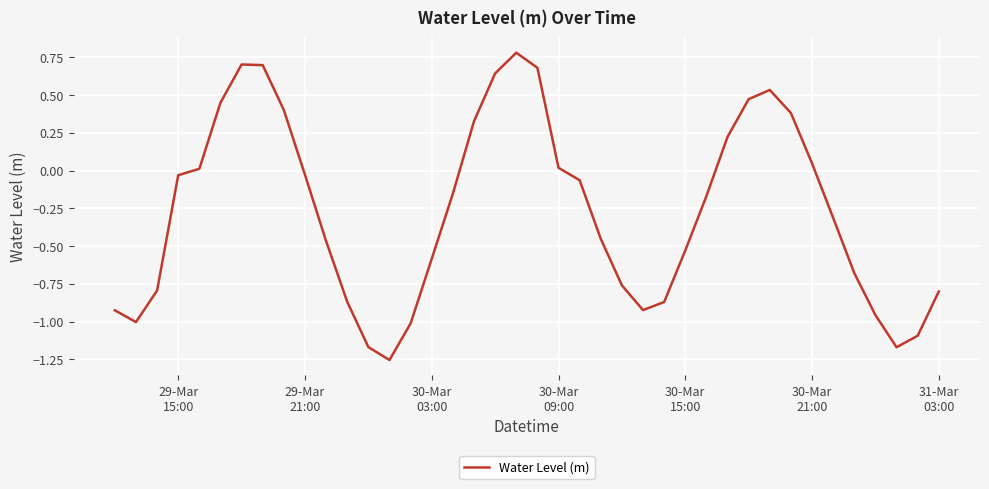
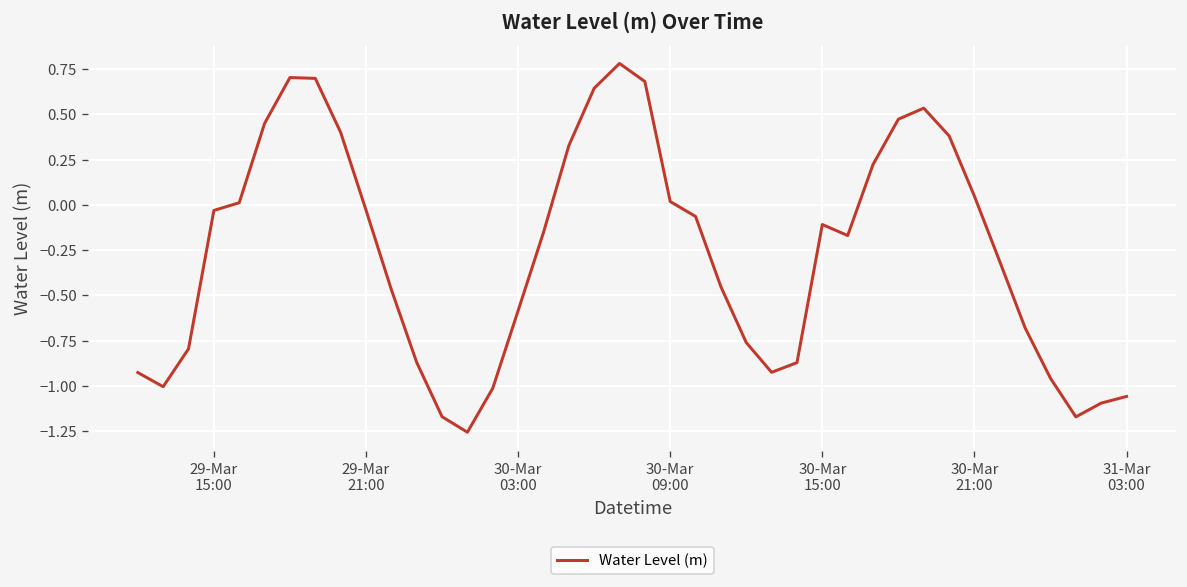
30-Mar 15:00: -0.53 -> -0.11
31-Mar 03:00: -0.80 -> -1.06
